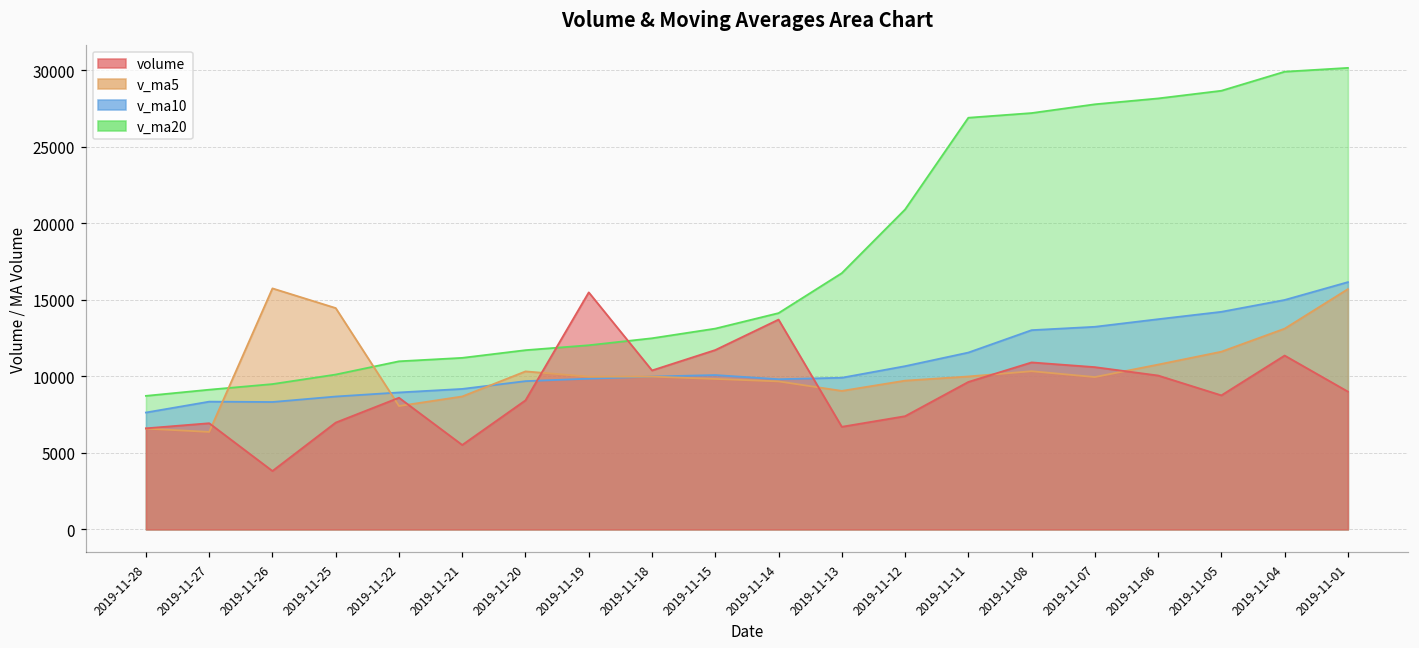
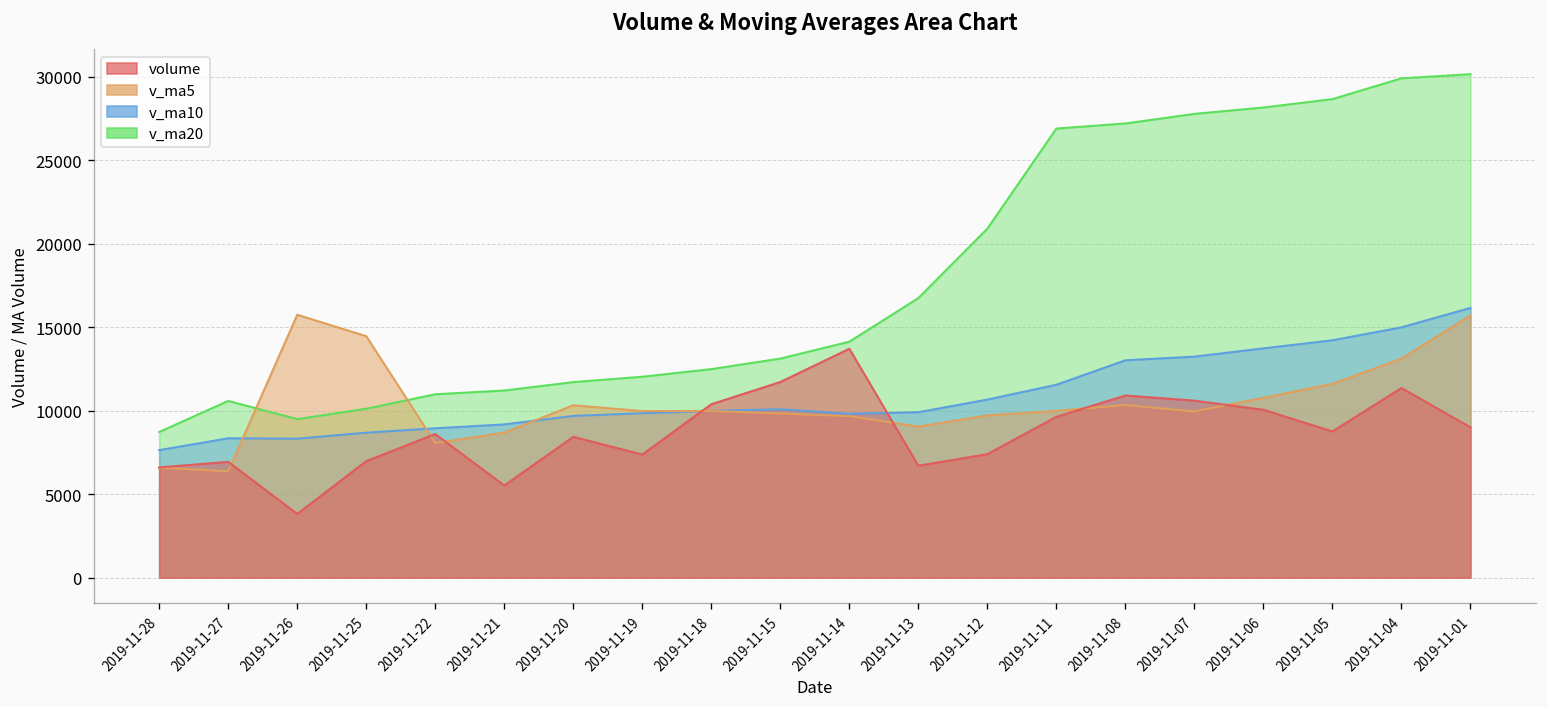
v_ma20, 2019-11-27: 9100 -> 10600
volume, 2019-11-19: 15500 -> 7400
